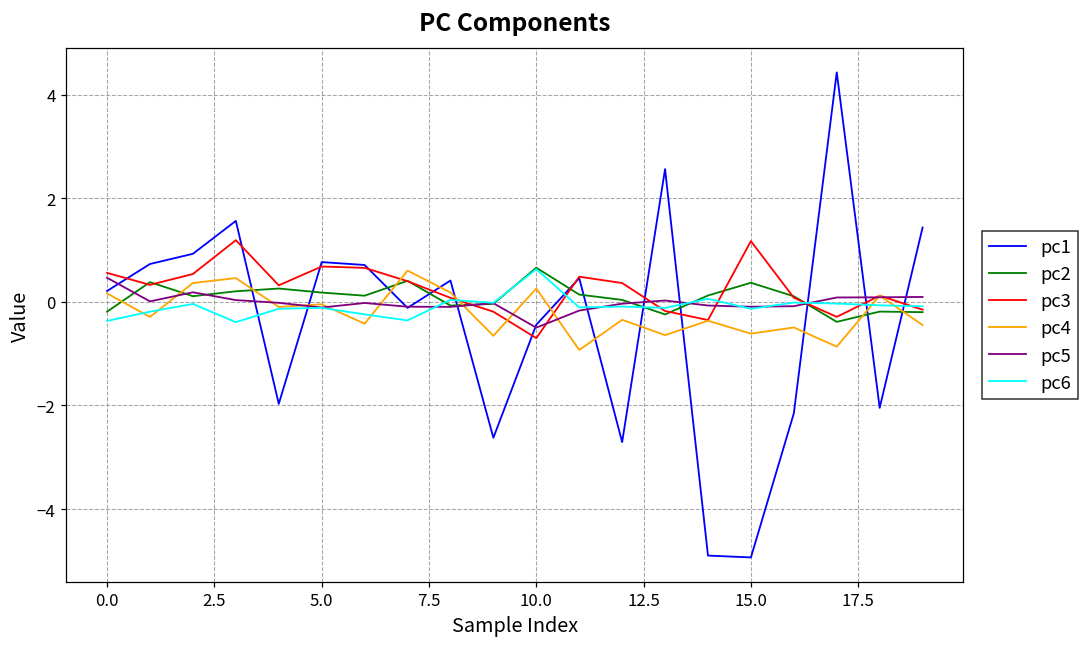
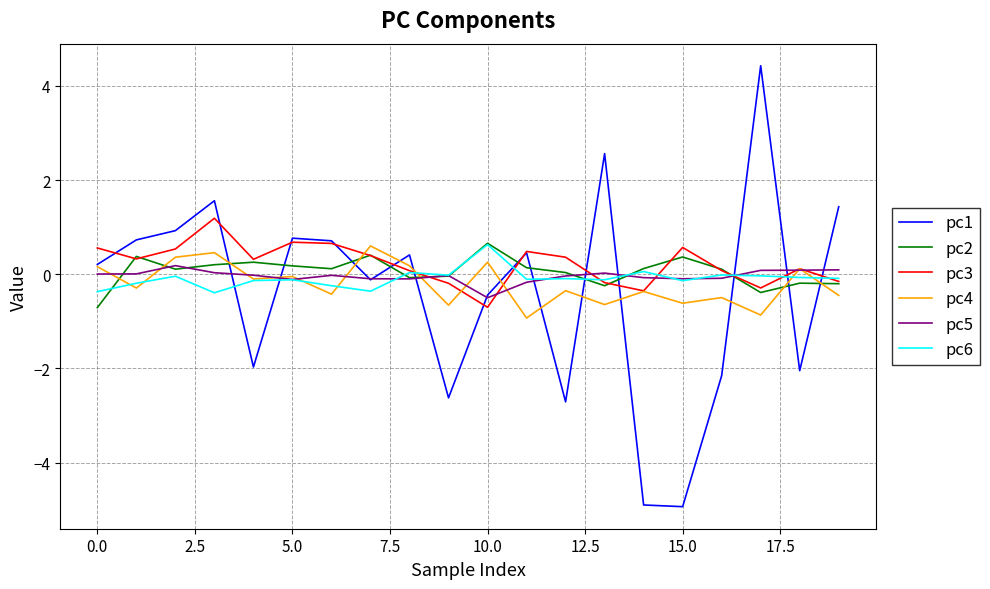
pc2, 0.0: -0.2 -> -0.7
pc5, 0.0: 0.5 -> 0.0
pc3, 15.0: 1.2 -> 0.6
